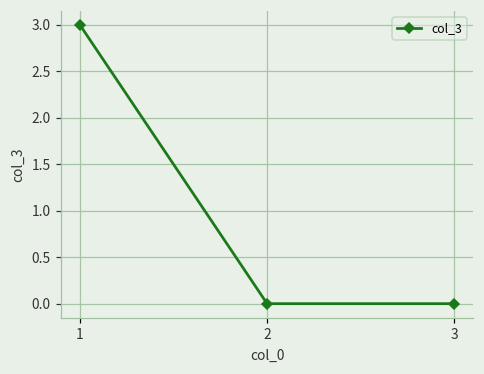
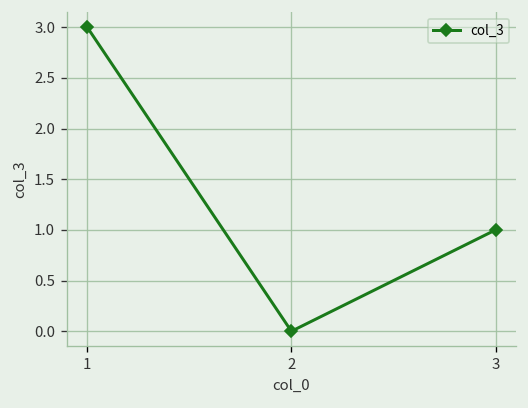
3: 0 -> 1
